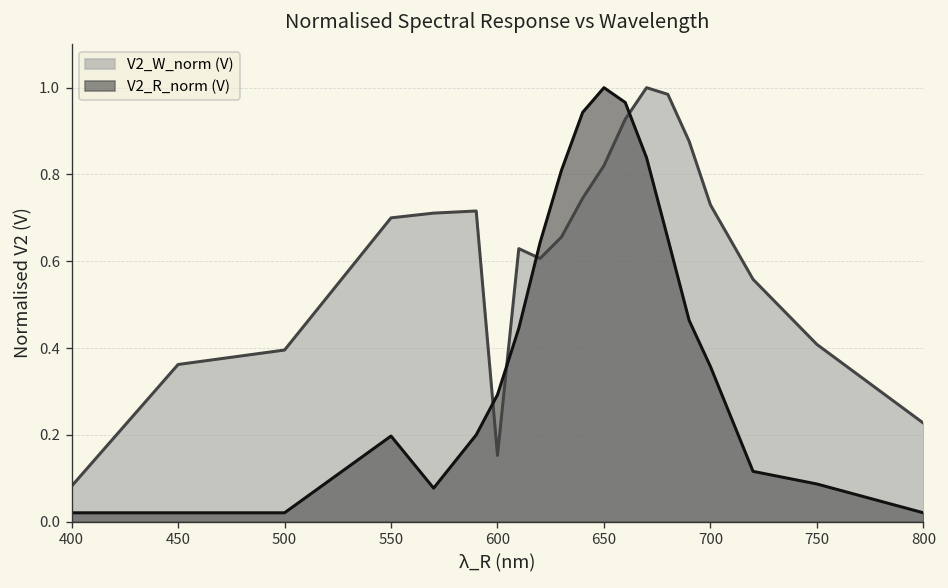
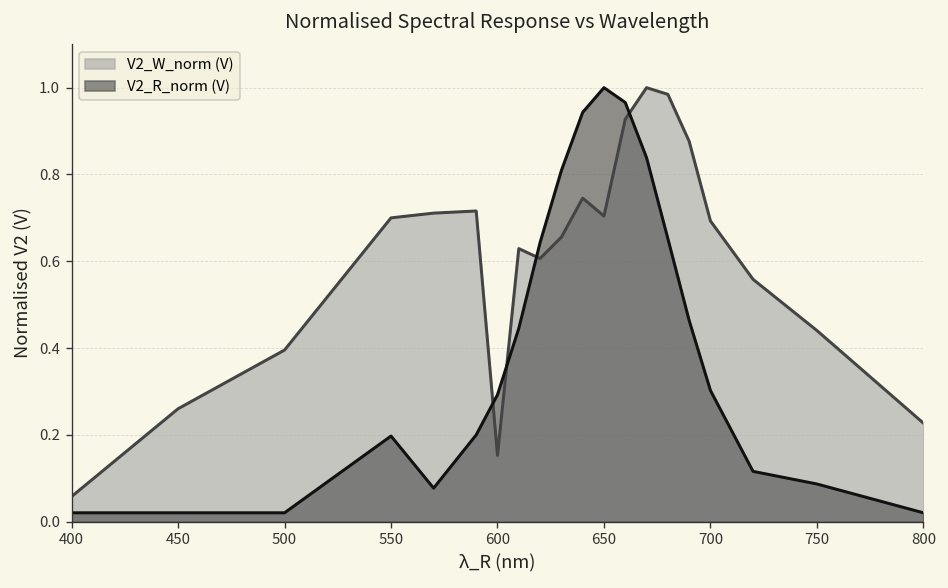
V2_W_norm (V), 400: 0.08 -> 0.06
V2_W_norm (V), 450: 0.36 -> 0.26
V2_W_norm (V), 650: 0.82 -> 0.70
V2_W_norm (V), 700: 0.73 -> 0.69
V2_R_norm (V), 700: 0.36 -> 0.30
V2_W_norm (V), 750: 0.41 -> 0.44
